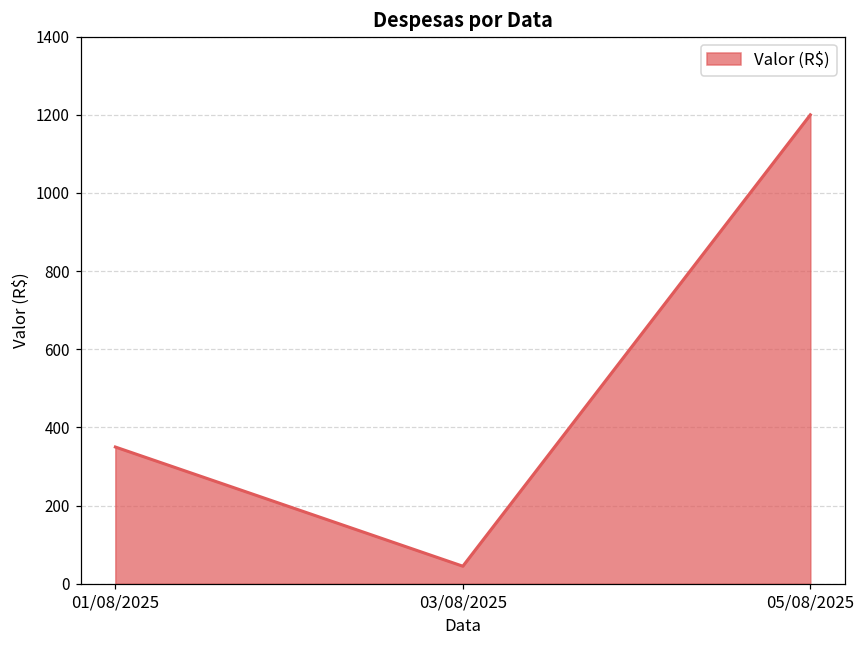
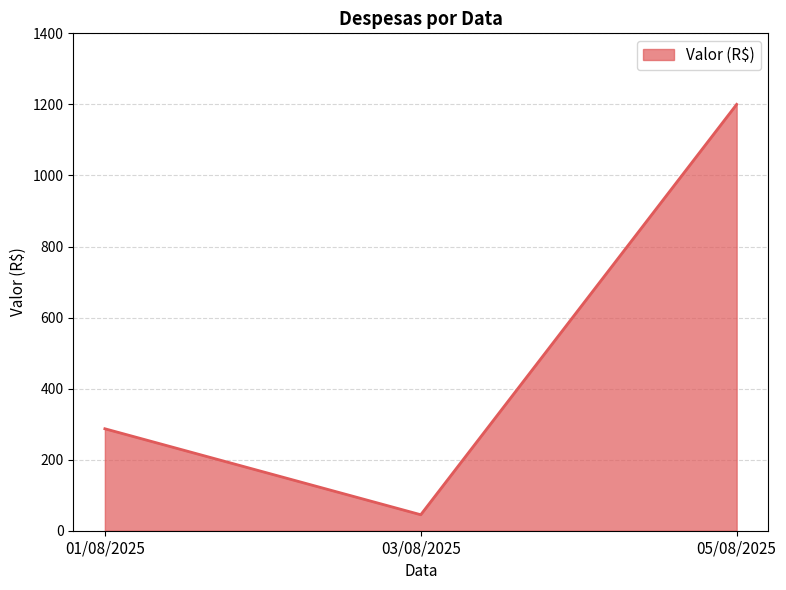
01/08/2025: 350 -> 290
